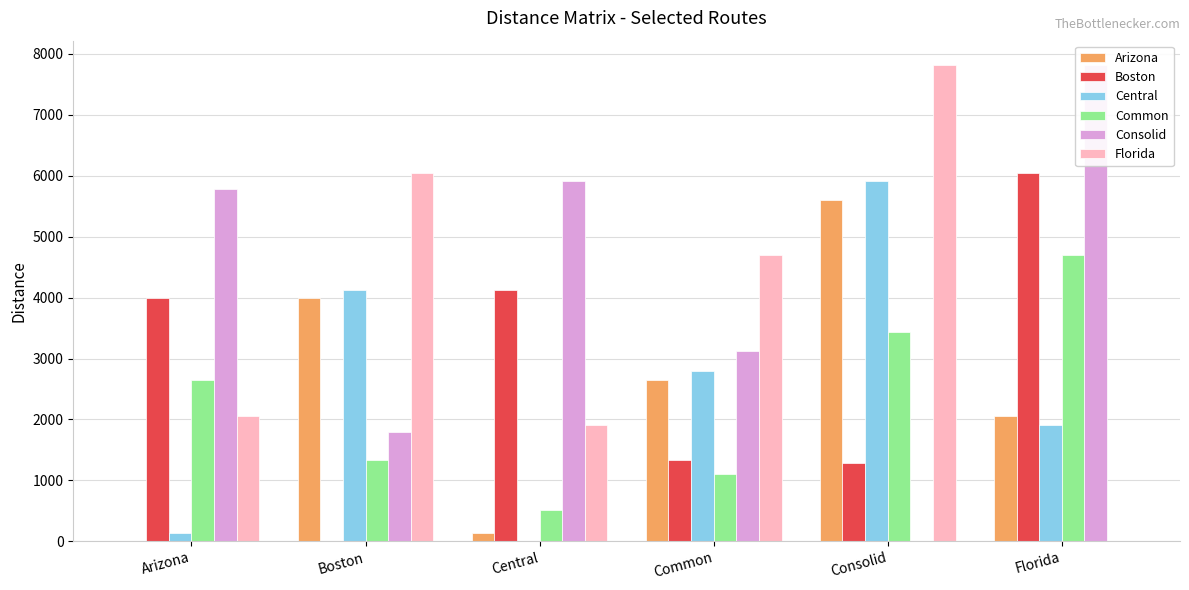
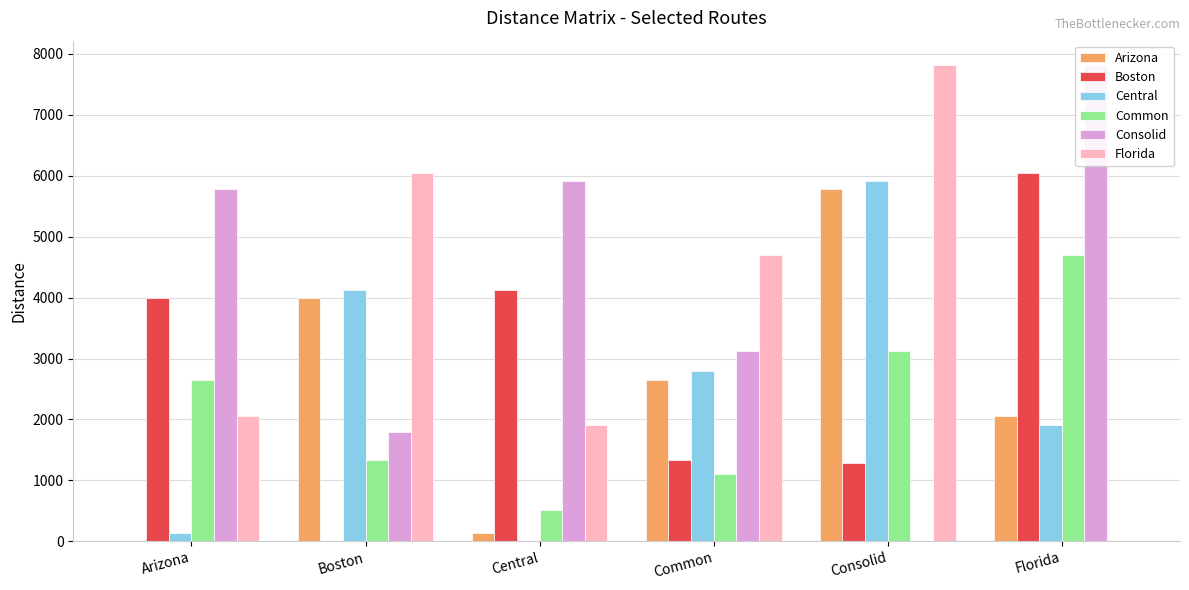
Arizona, Consolid: 5600 -> 5800
Common, Consolid: 3400 -> 3100
